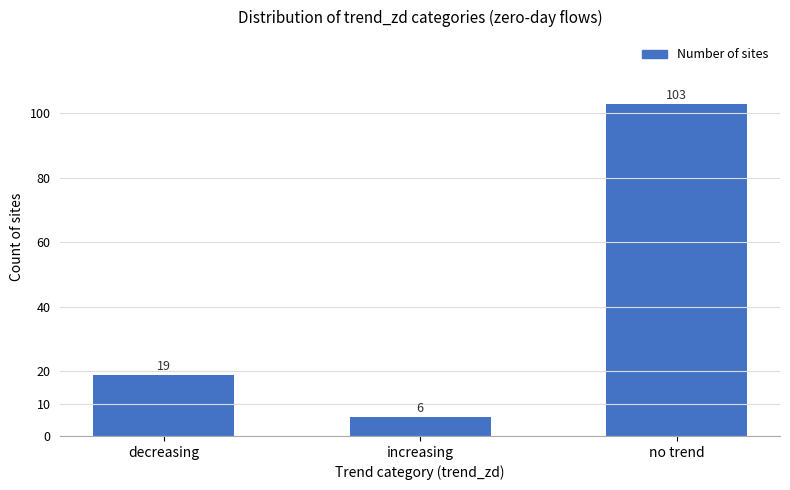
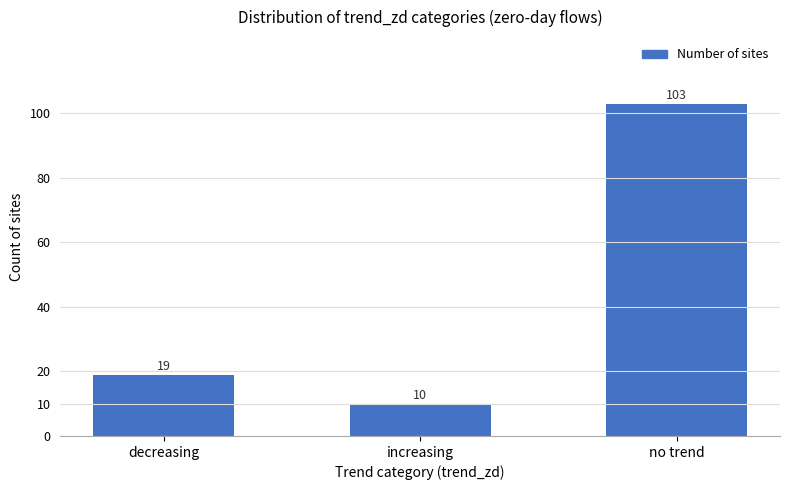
increasing: 6 -> 10
